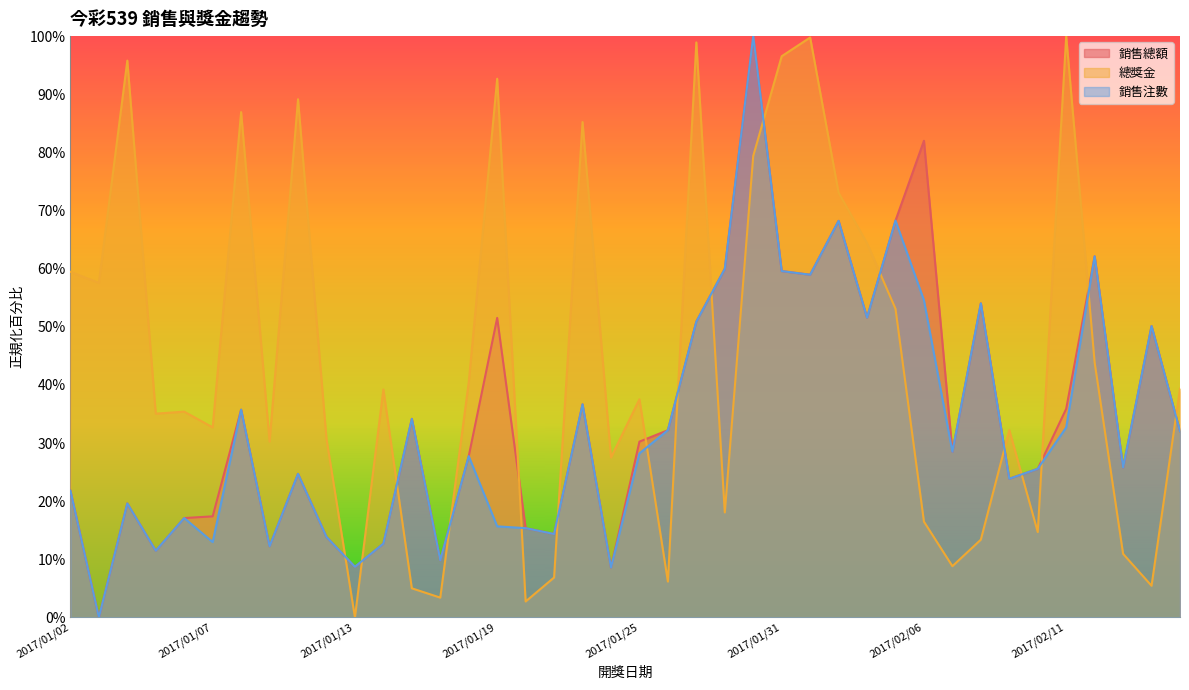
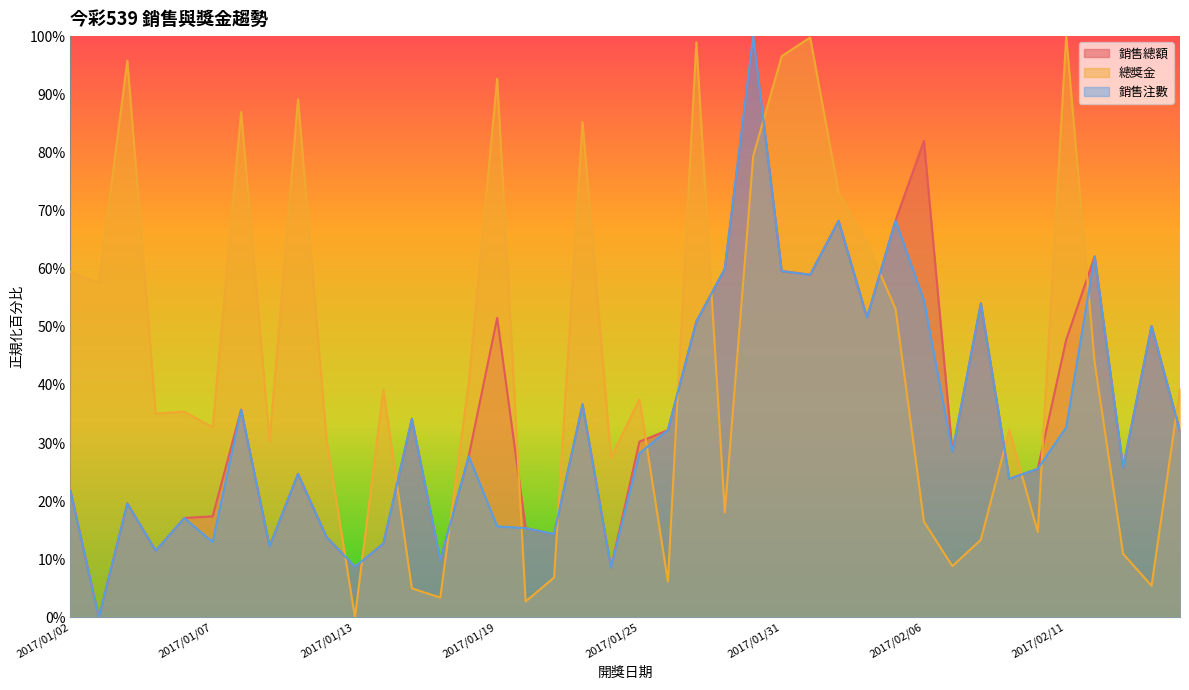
銷售總額, 2017/02/11: 36% -> 48%
